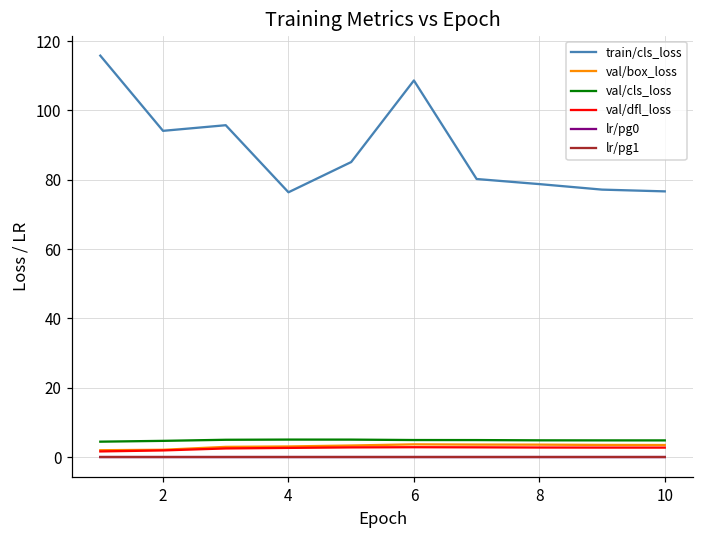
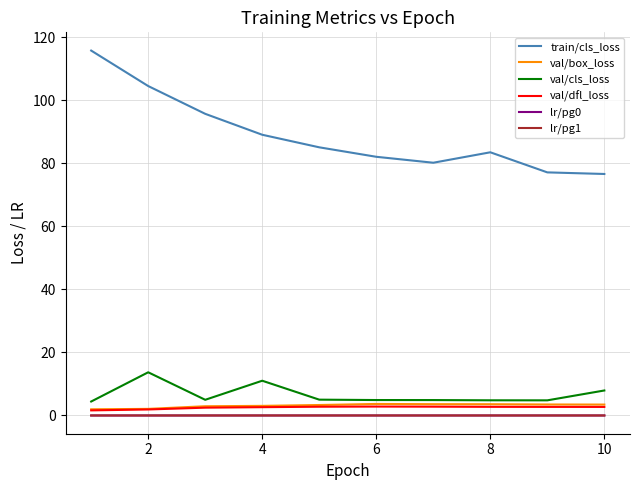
train/cls_loss, 2: 94 -> 105
val/cls_loss, 2: 5 -> 14
train/cls_loss, 4: 76 -> 89
val/cls_loss, 4: 5 -> 11
train/cls_loss, 6: 109 -> 82
train/cls_loss, 8: 79 -> 84
val/cls_loss, 10: 5 -> 8
